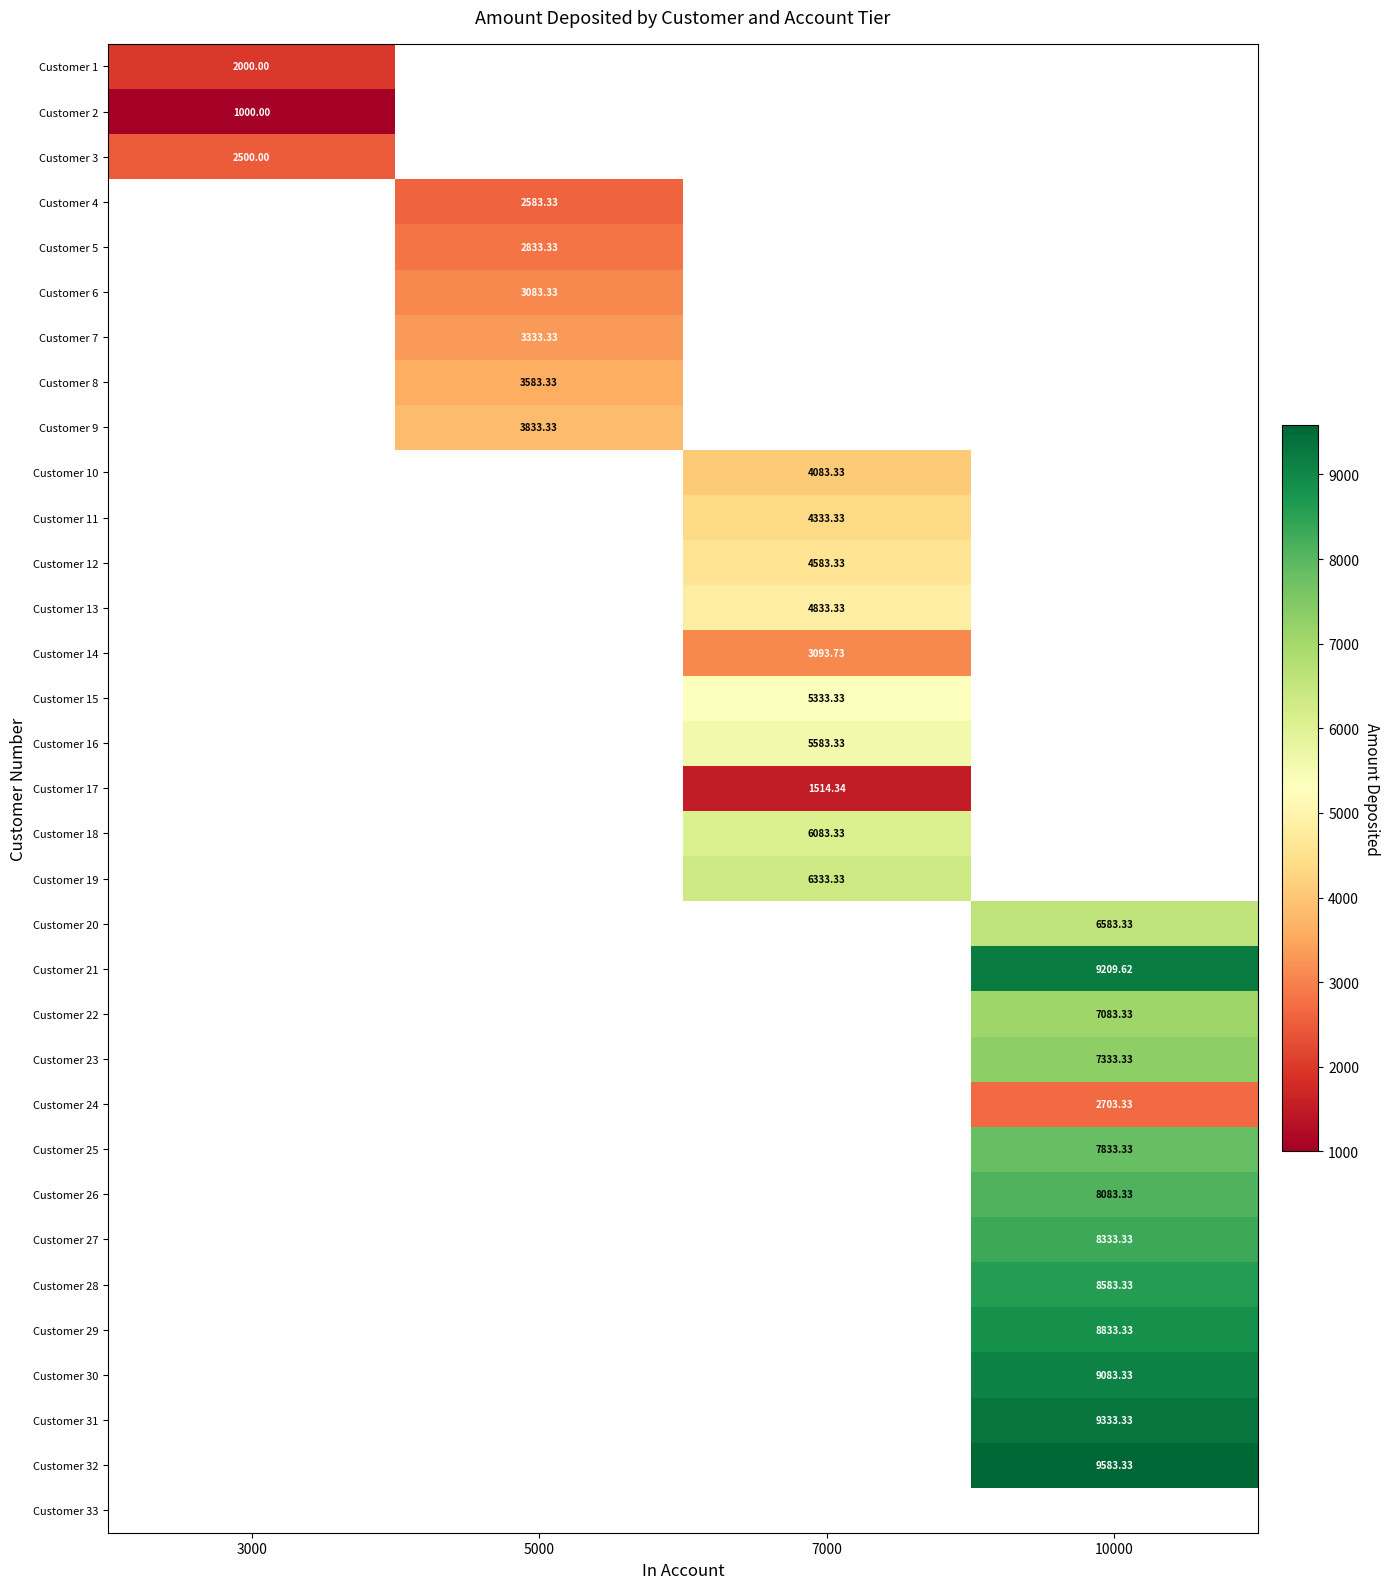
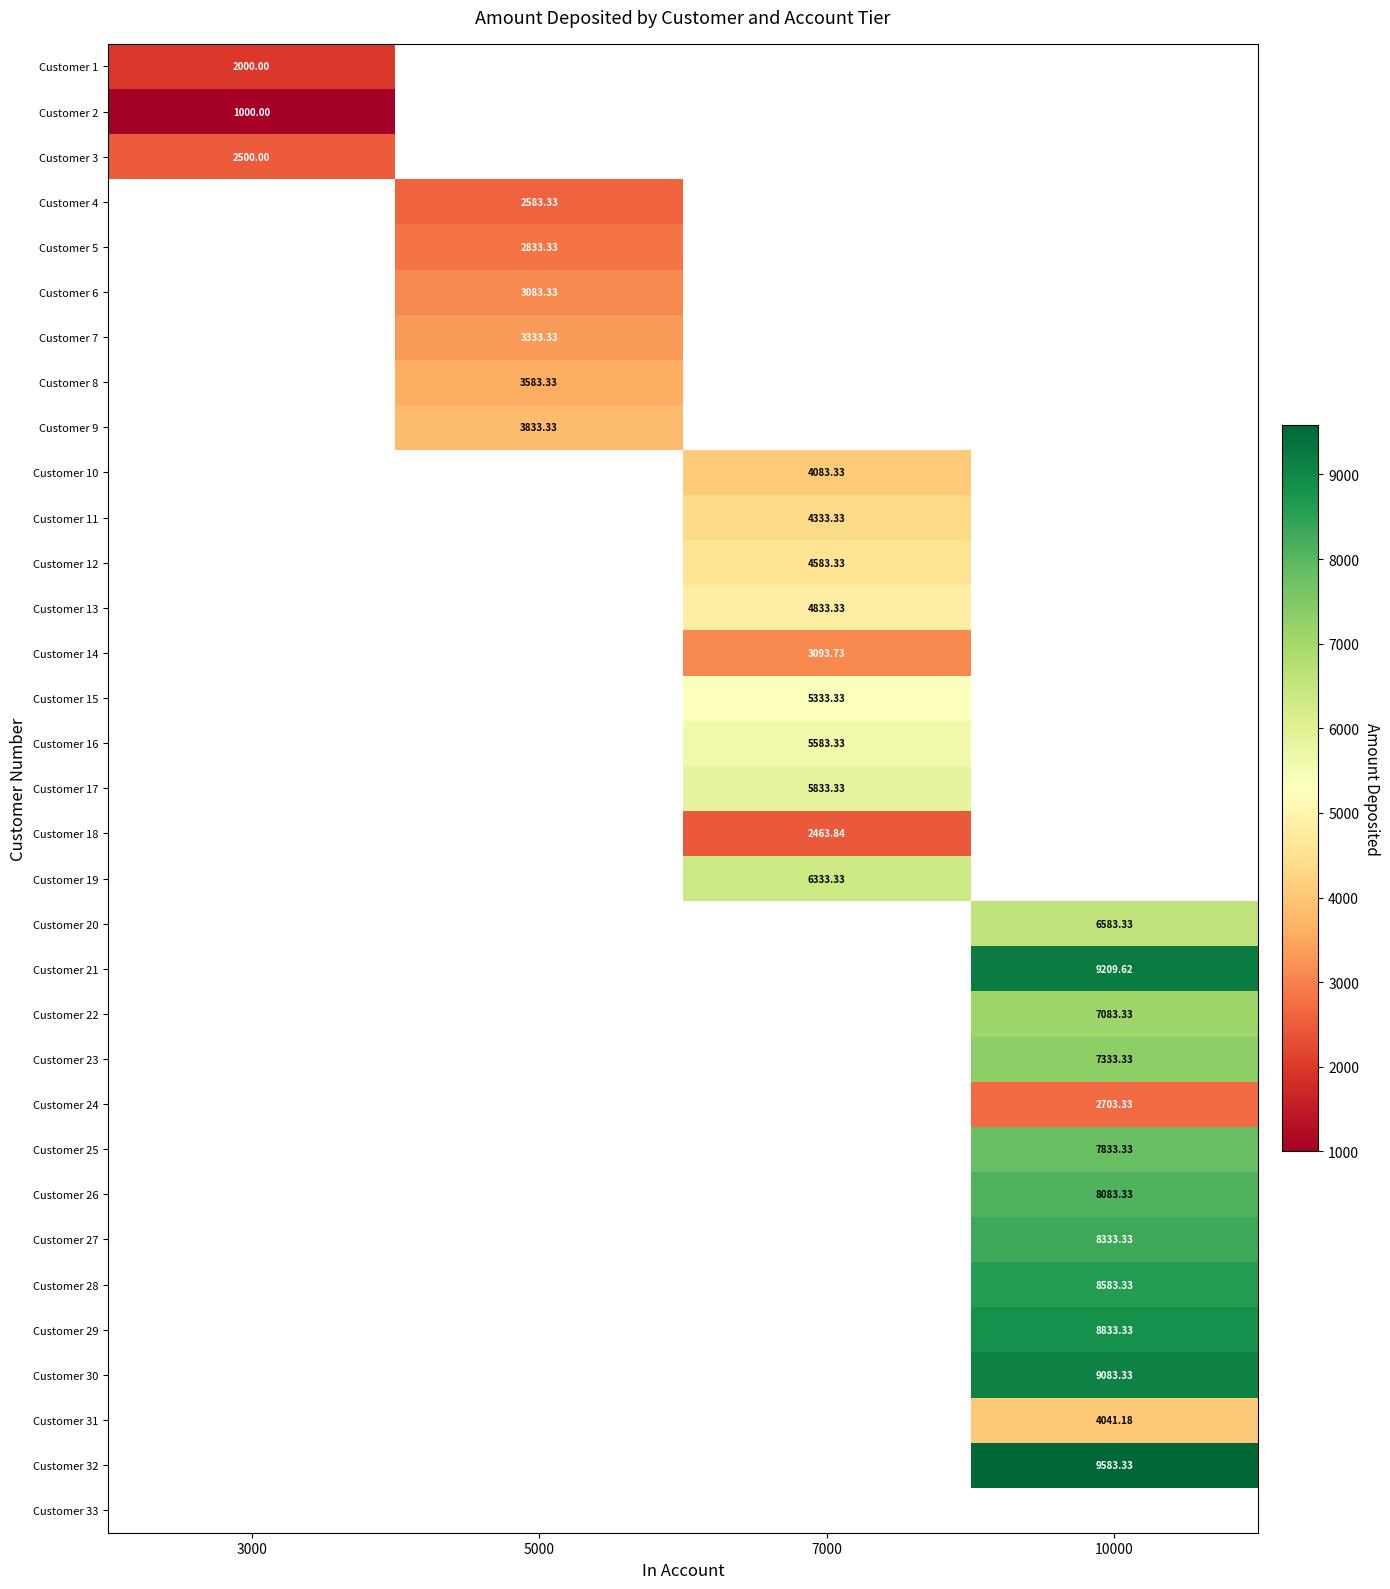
Customer 17, 7000: 1514.34 -> 5833.33
Customer 18, 7000: 6083.33 -> 2463.84
Customer 31, 10000: 9333.33 -> 4041.18
